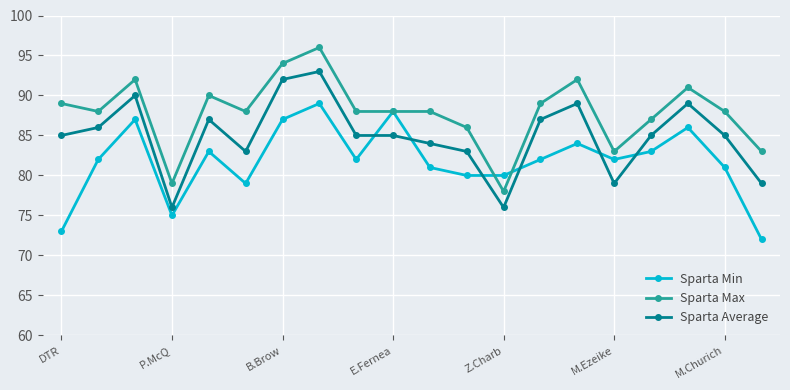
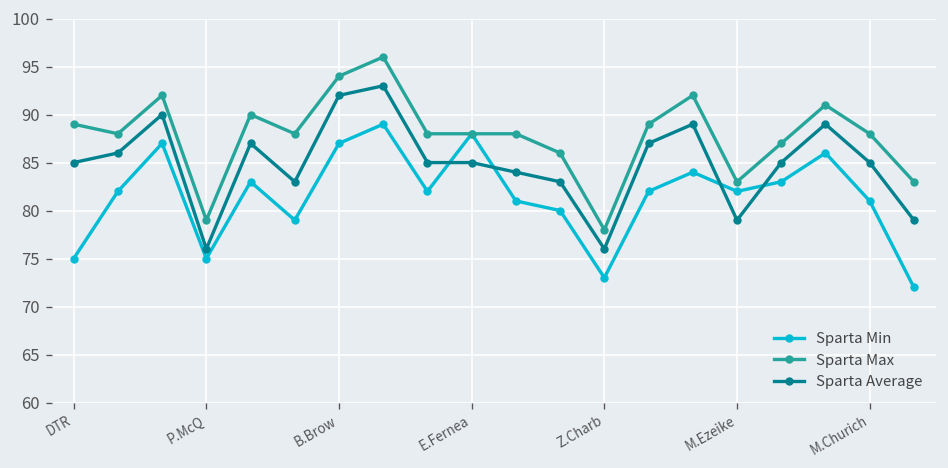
Sparta Min, DTR: 73 -> 75
Sparta Min, Z.Charb: 80 -> 73
